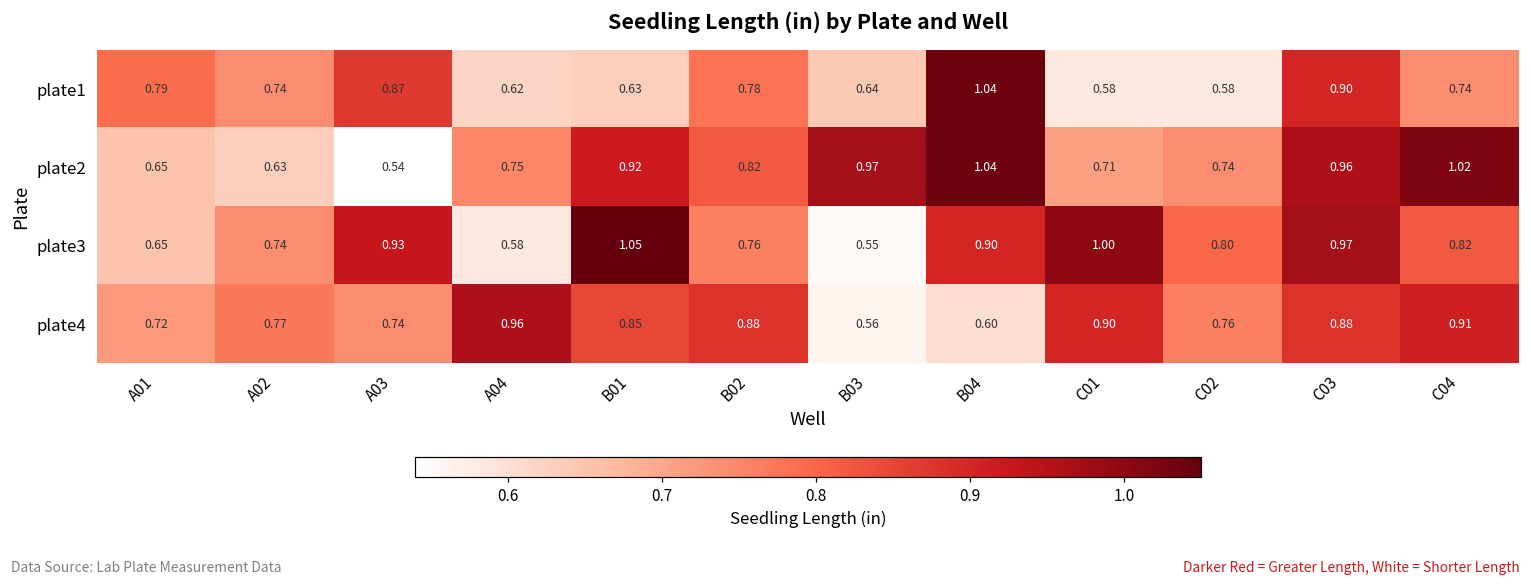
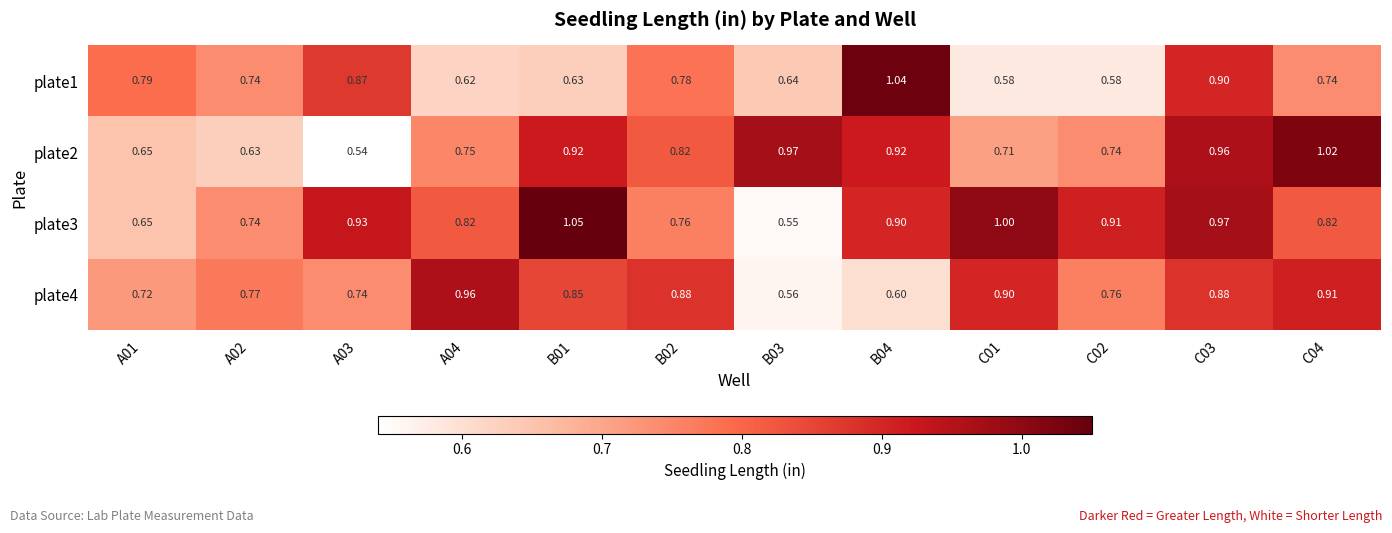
plate2, B04: 1.04 -> 0.92
plate3, A04: 0.58 -> 0.82
plate3, C02: 0.80 -> 0.91
